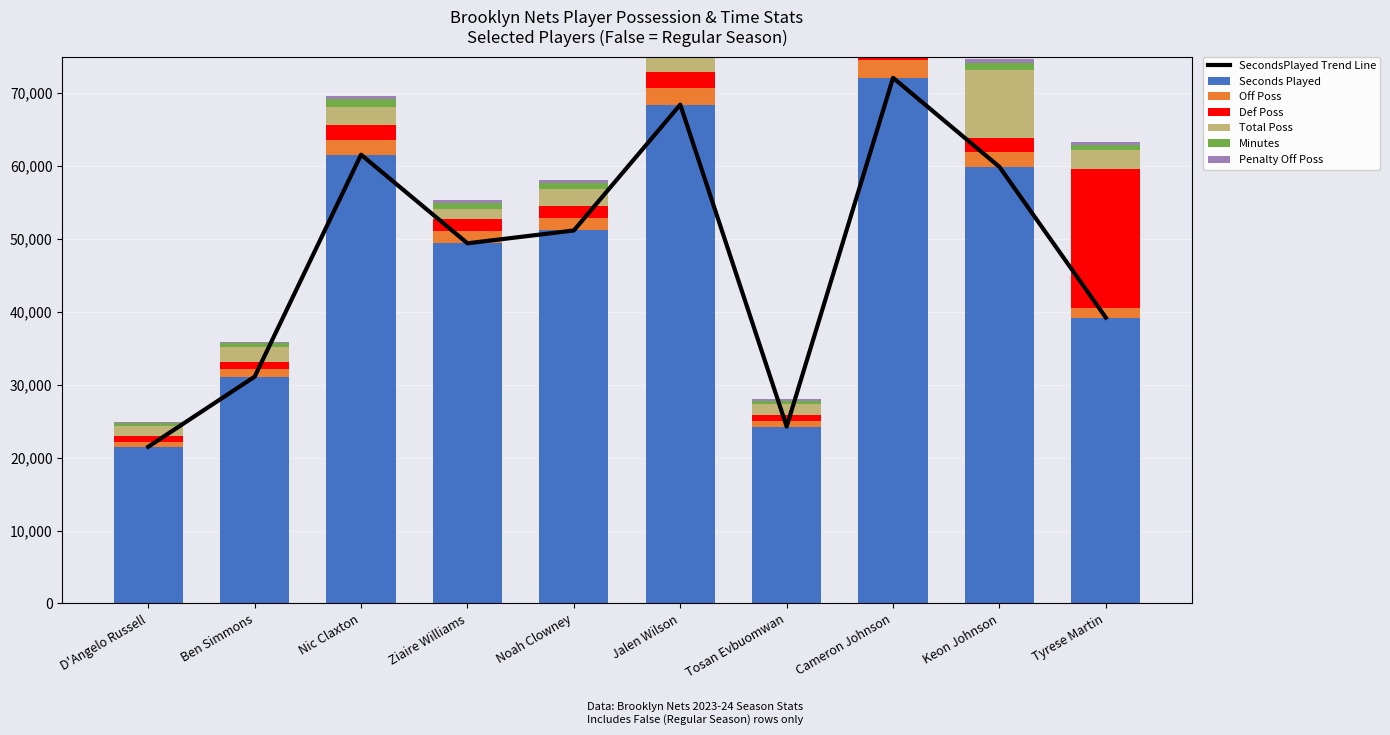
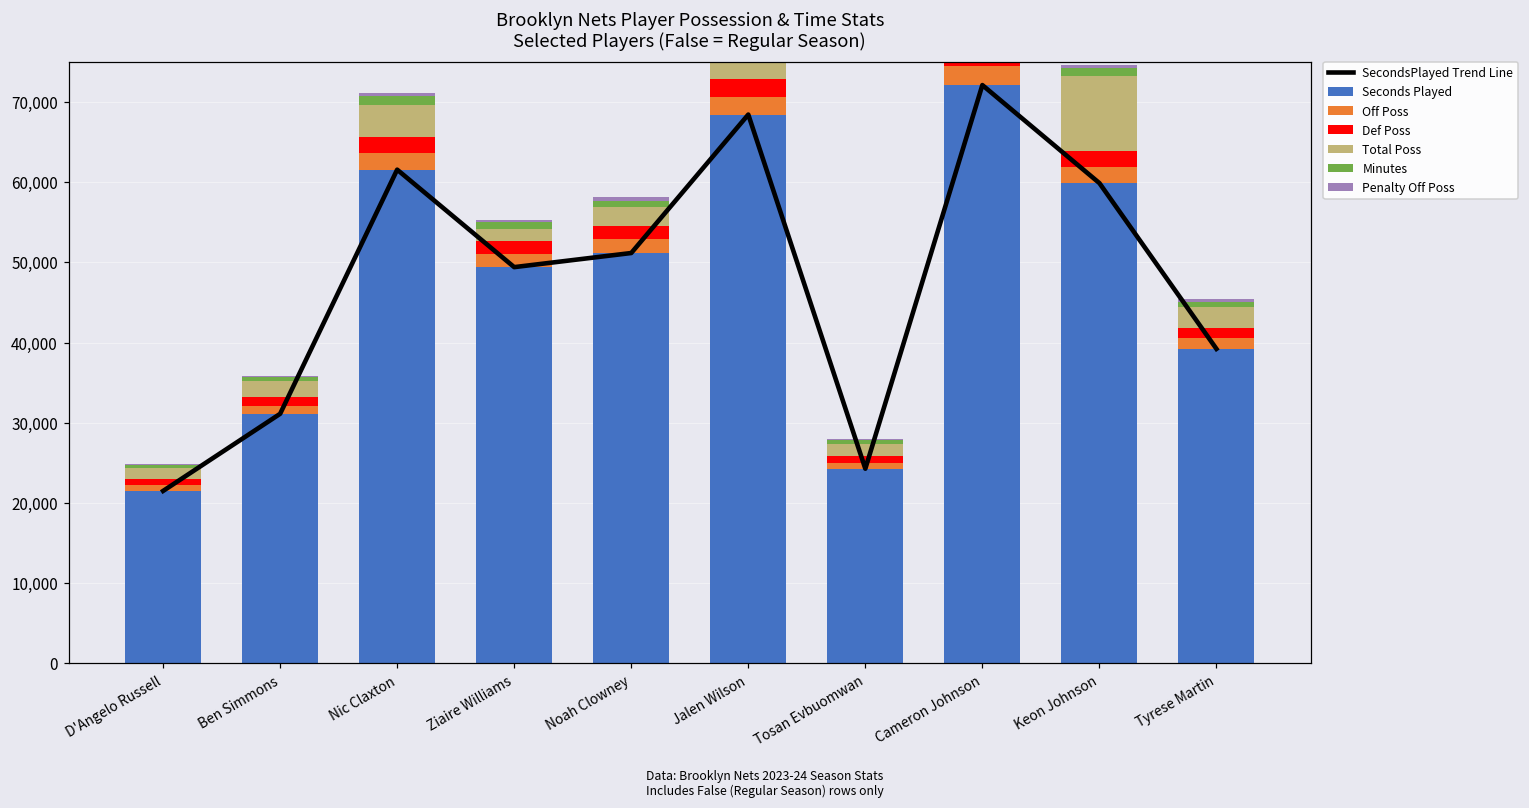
Total Poss, Nic Claxton: 3,000 -> 4,000
Def Poss, Tyrese Martin: 19,000 -> 1,000
